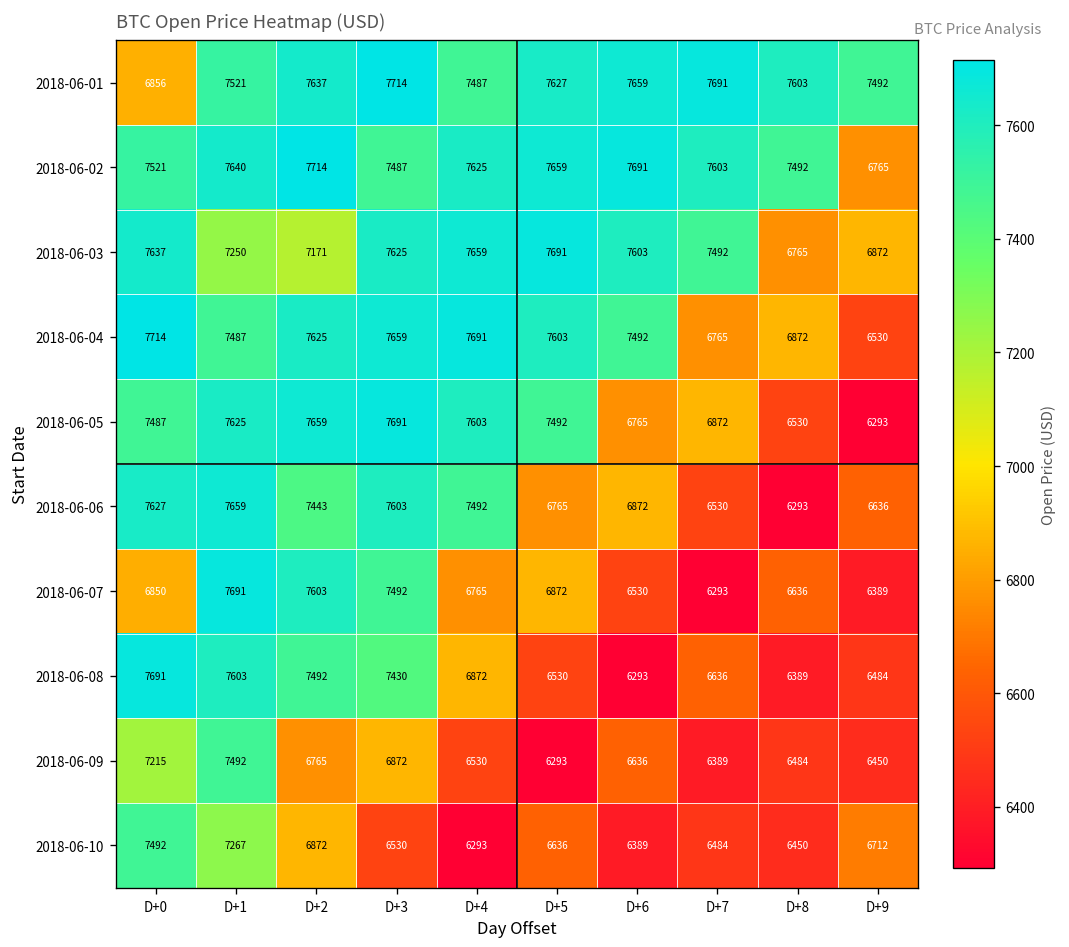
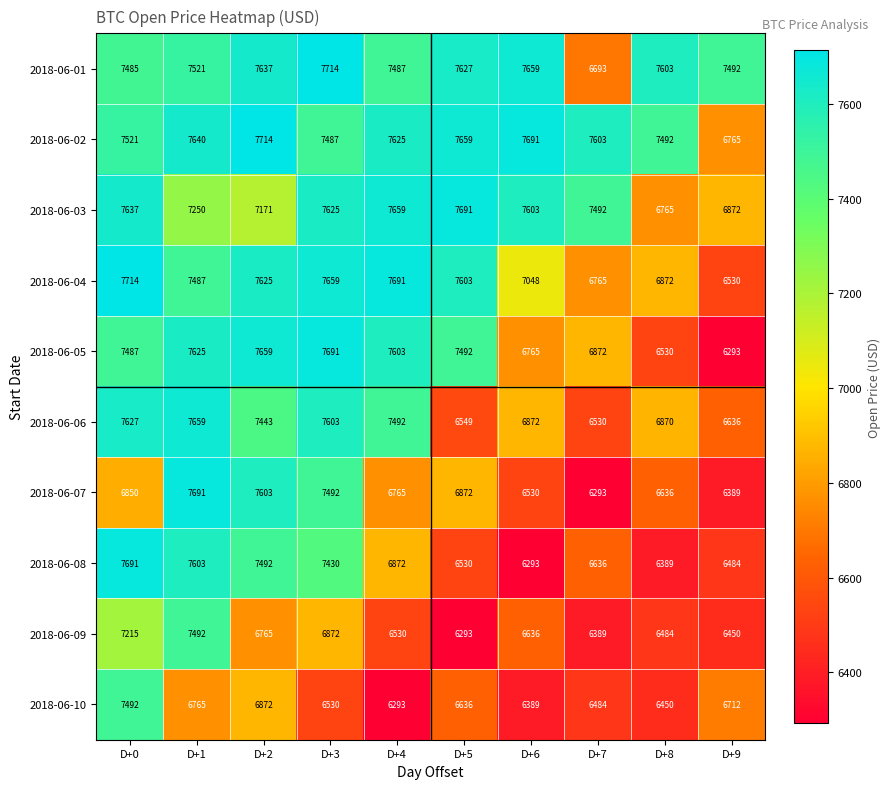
2018-06-01, D+0: 6856 -> 7485
2018-06-01, D+7: 7691 -> 6693
2018-06-04, D+6: 7492 -> 7048
2018-06-06, D+5: 6765 -> 6549
2018-06-06, D+8: 6293 -> 6870
2018-06-10, D+1: 7267 -> 6765
